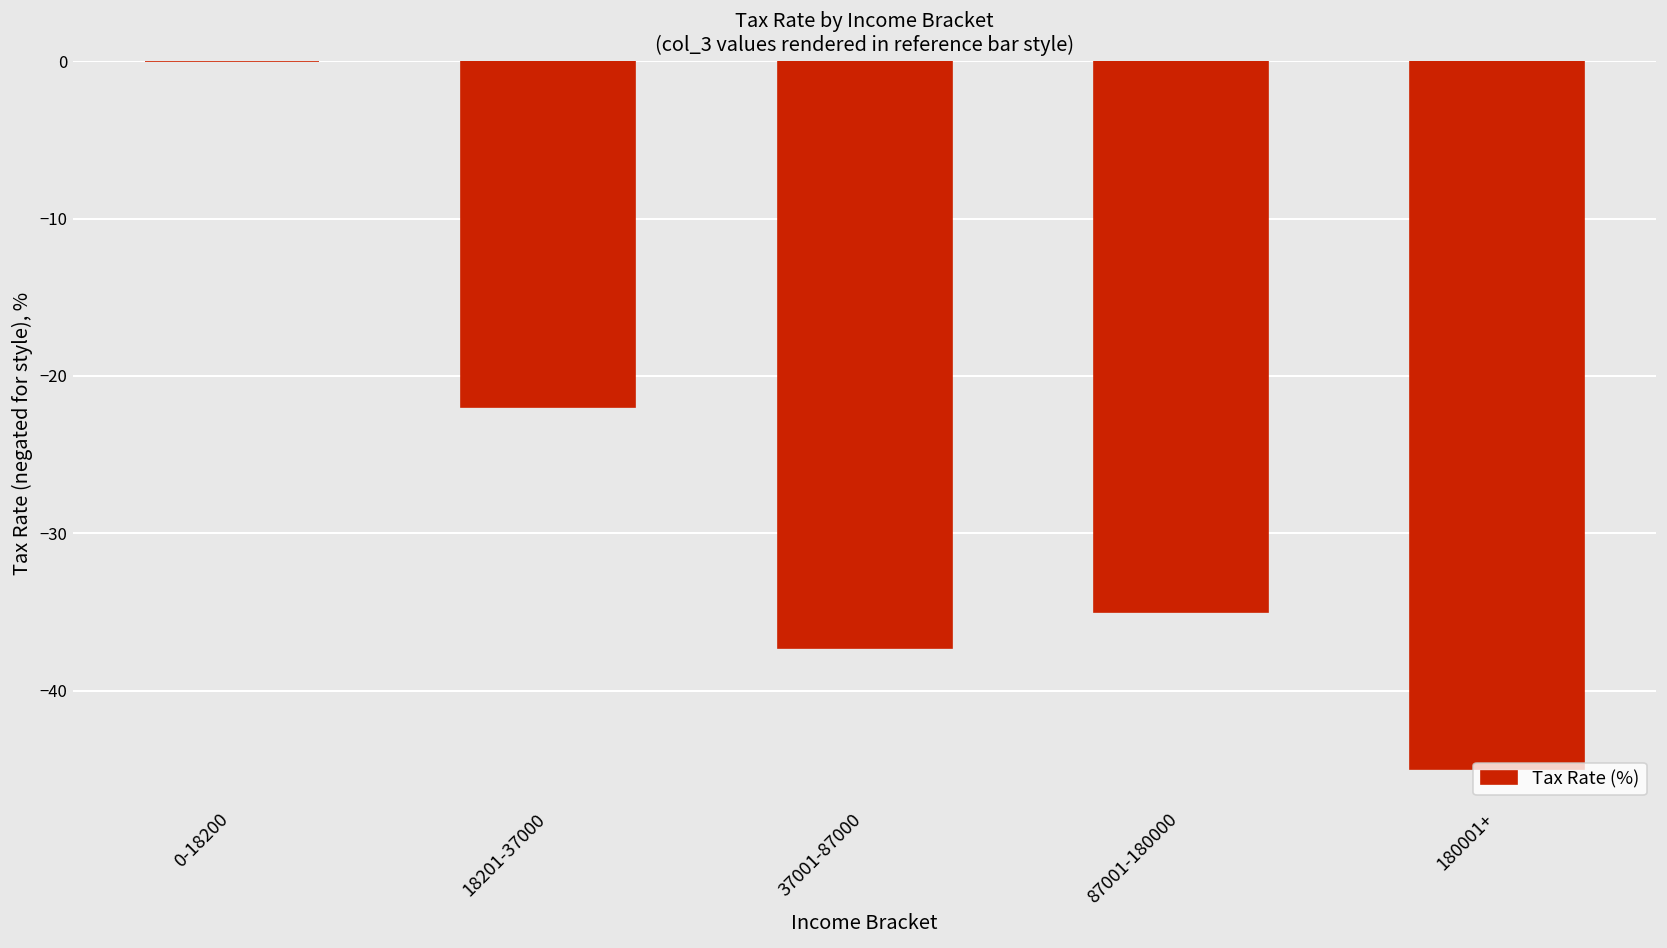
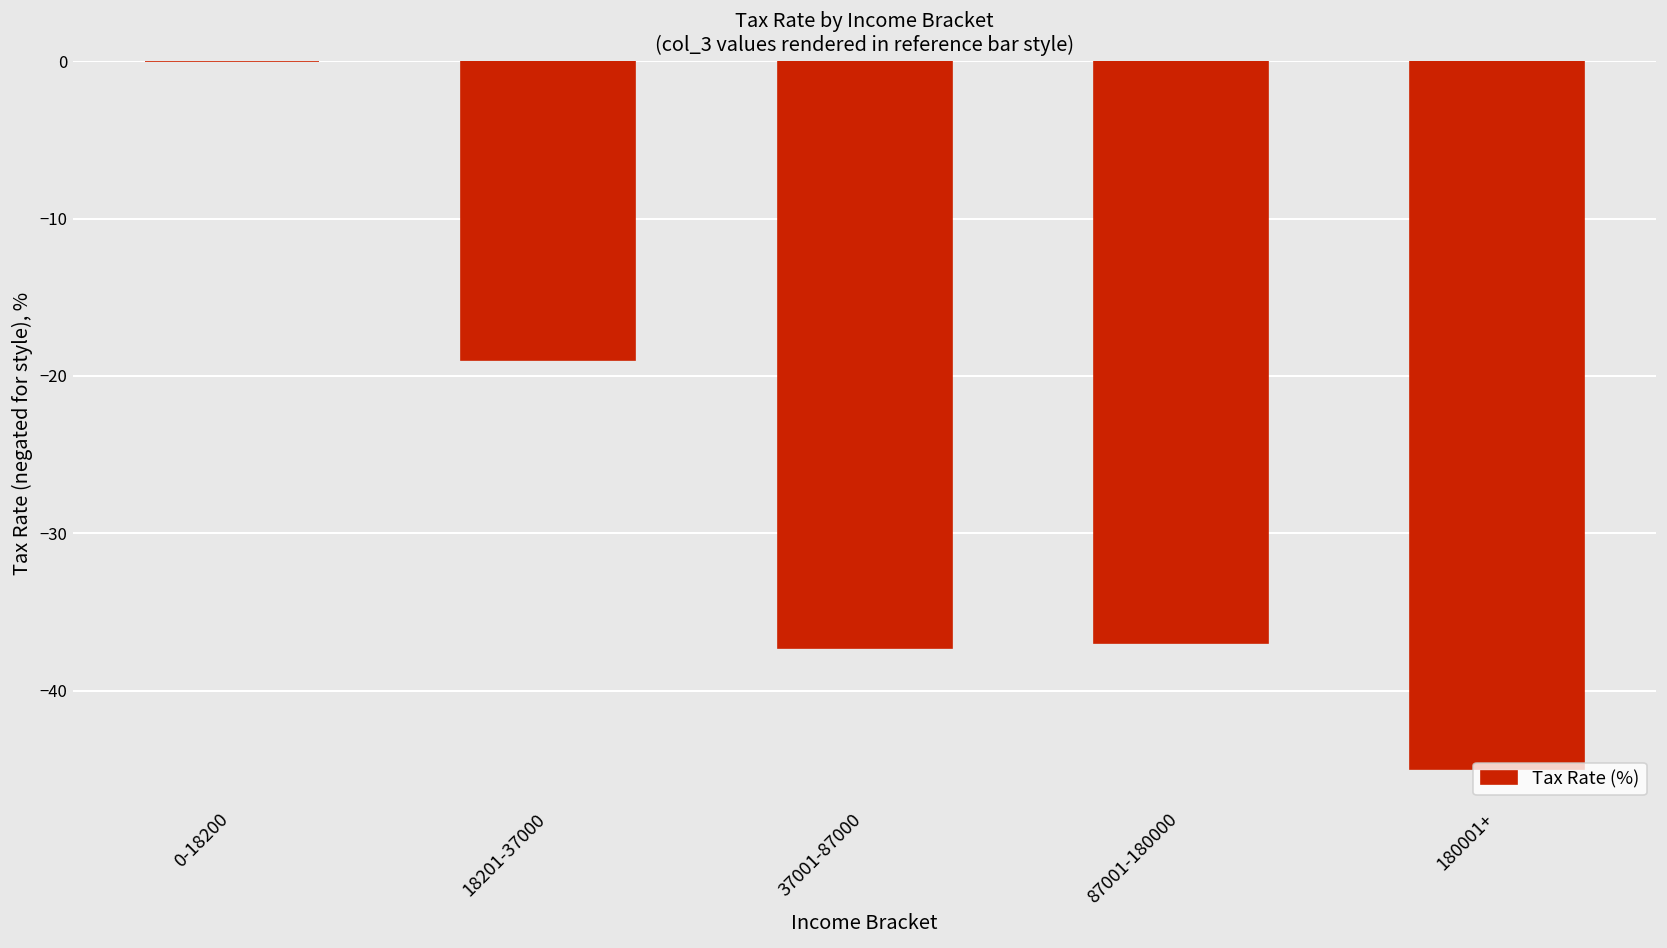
18201-37000: -22.0 -> -19.0
87001-180000: -35.0 -> -37.0
